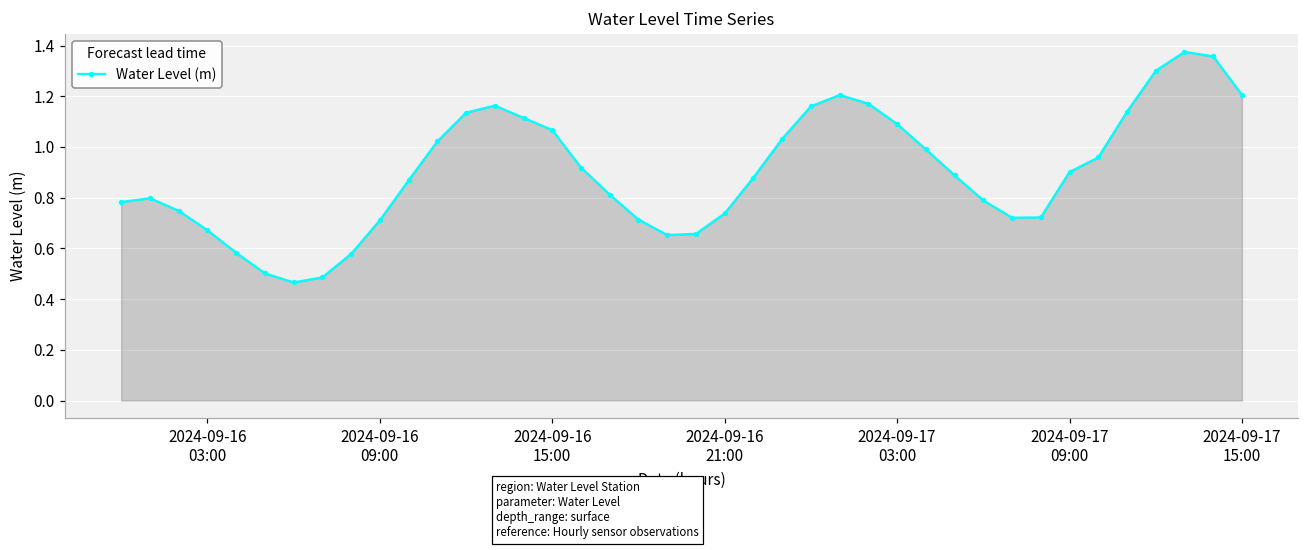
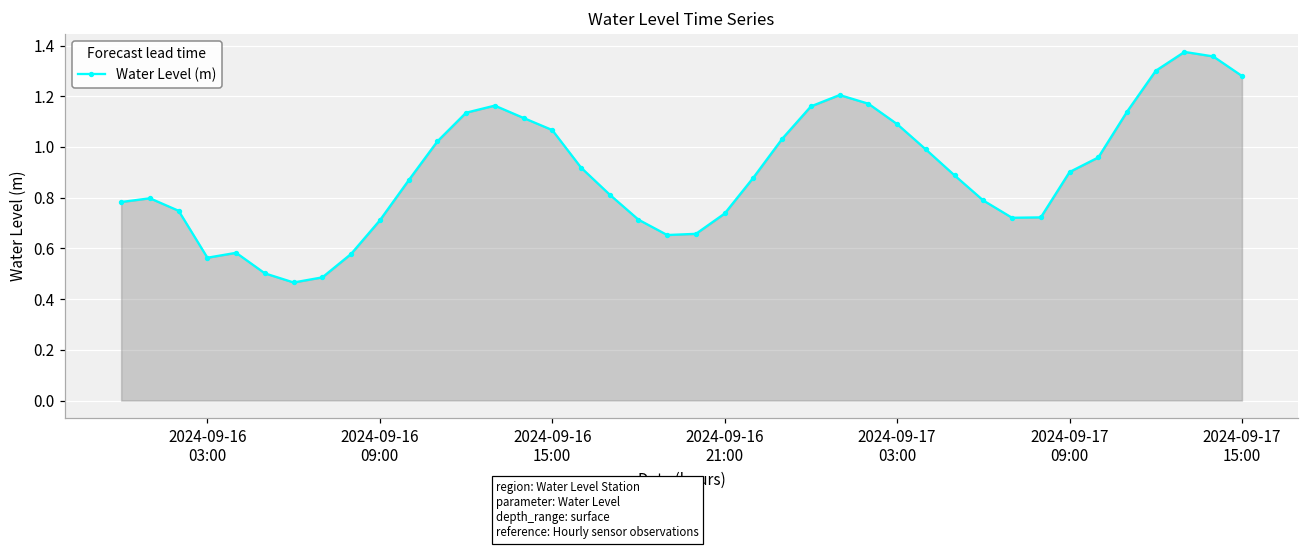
2024-09-16 03:00: 0.67 -> 0.56
2024-09-17 15:00: 1.21 -> 1.28
